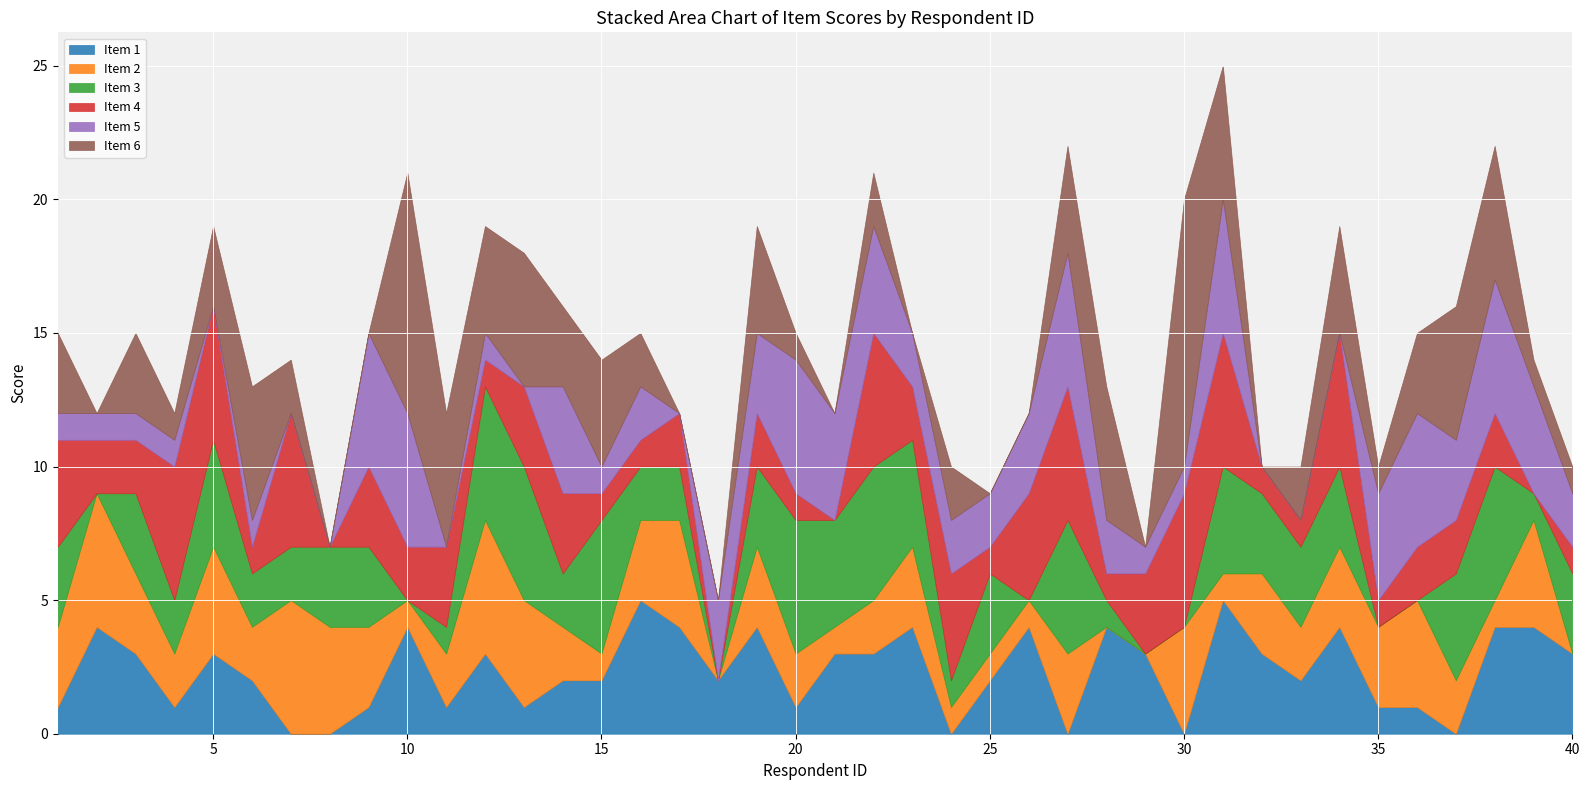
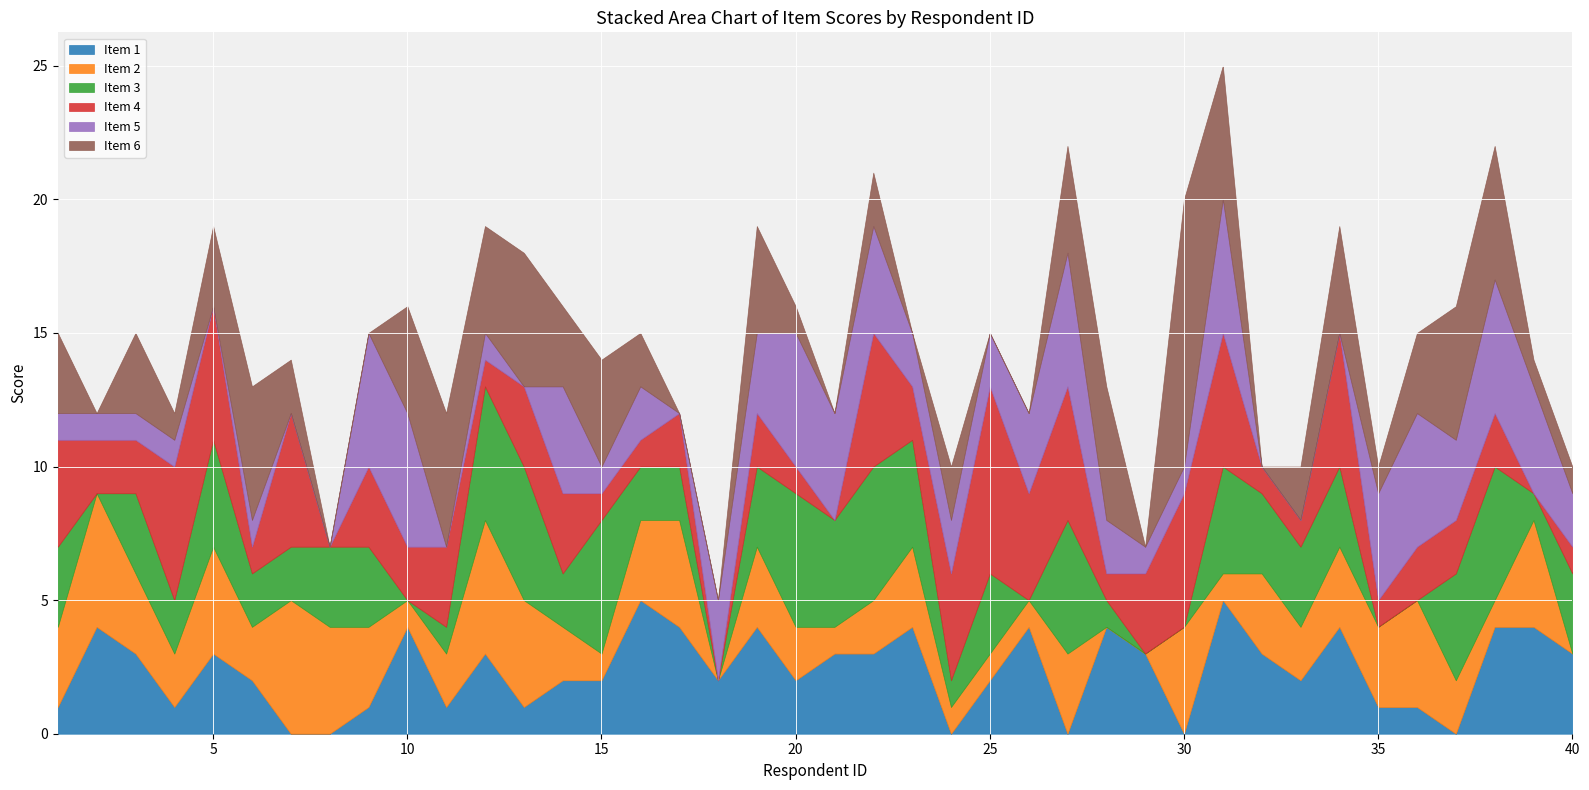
Item 6, 10: 9 -> 4
Item 1, 20: 1 -> 2
Item 4, 25: 1 -> 7
